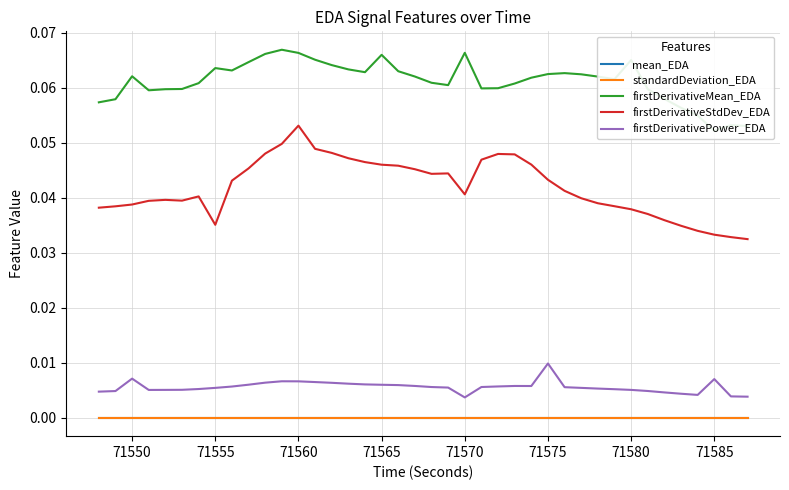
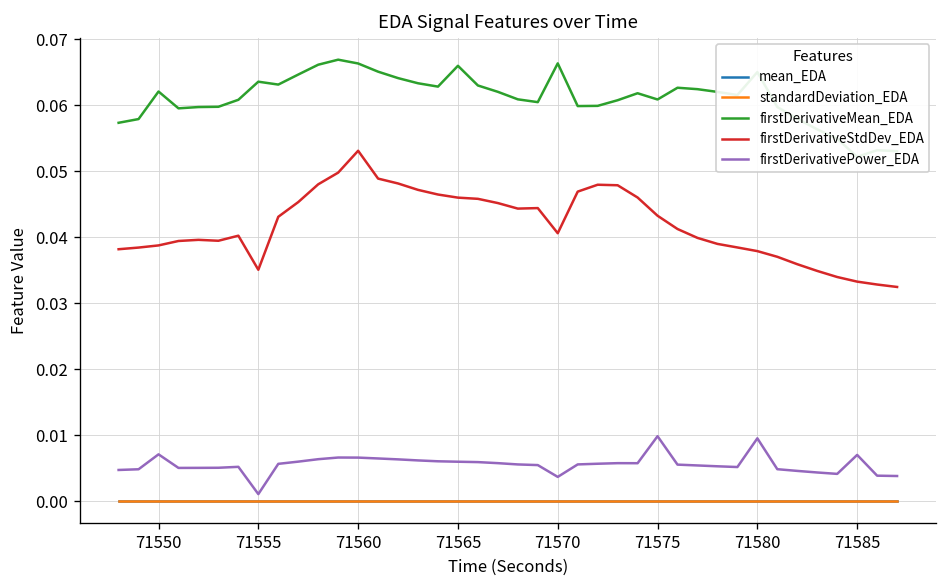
firstDerivativePower_EDA, 71555: 0.005 -> 0.001
firstDerivativeMean_EDA, 71575: 0.062 -> 0.061
firstDerivativePower_EDA, 71580: 0.005 -> 0.010
